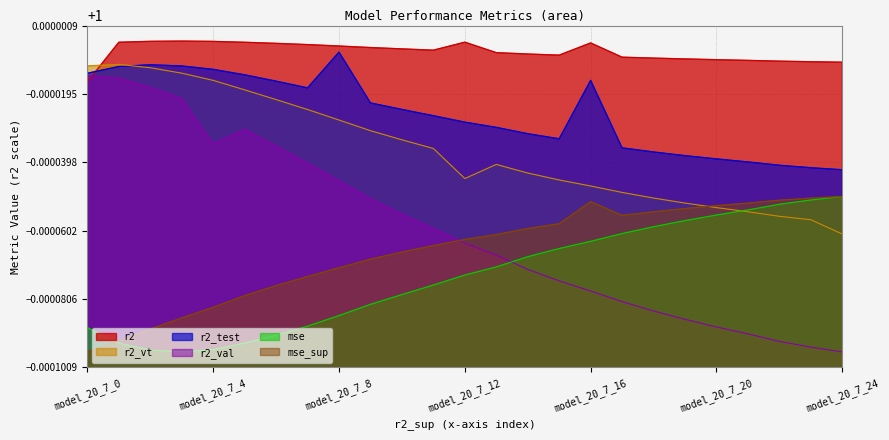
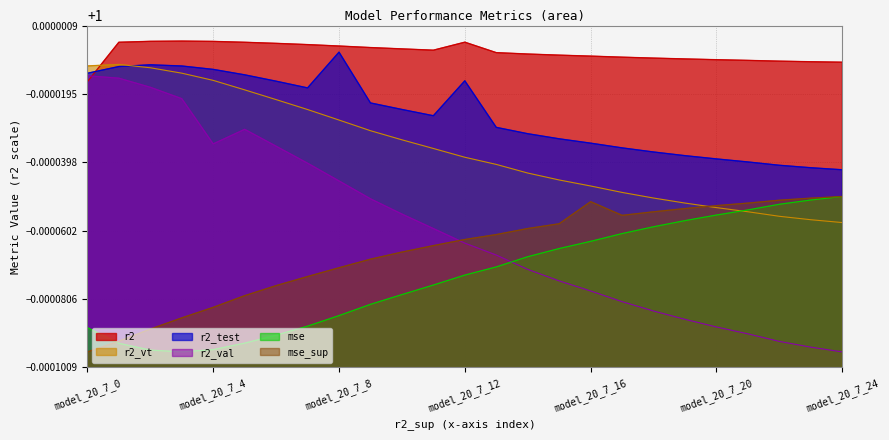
r2_vt, model_20_7_12: 0.999955 -> 0.999962
r2_test, model_20_7_12: 0.999972 -> 0.999984
r2, model_20_7_16: 0.999996 -> 0.999992
r2_test, model_20_7_16: 0.999985 -> 0.999966
r2_vt, model_20_7_24: 0.999939 -> 0.999942
